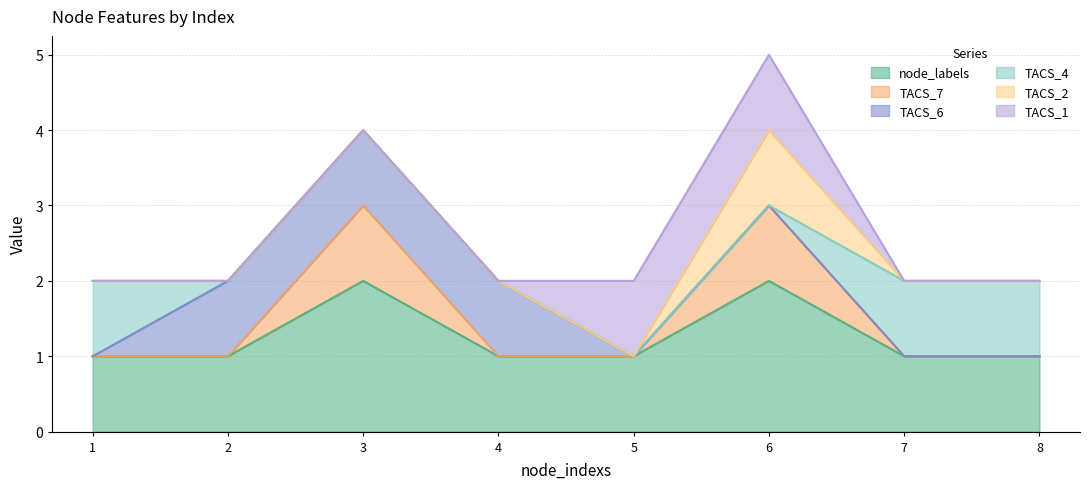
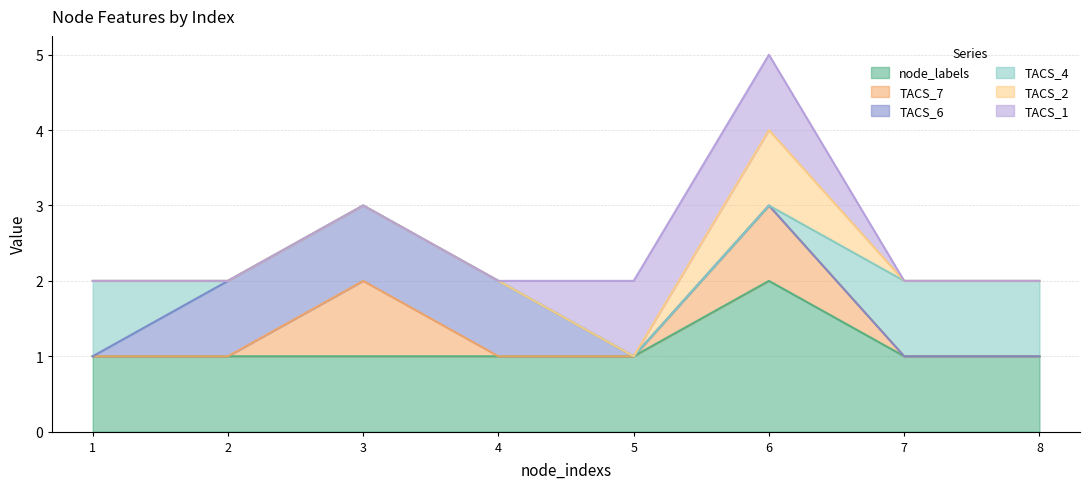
node_labels, 3: 2 -> 1
